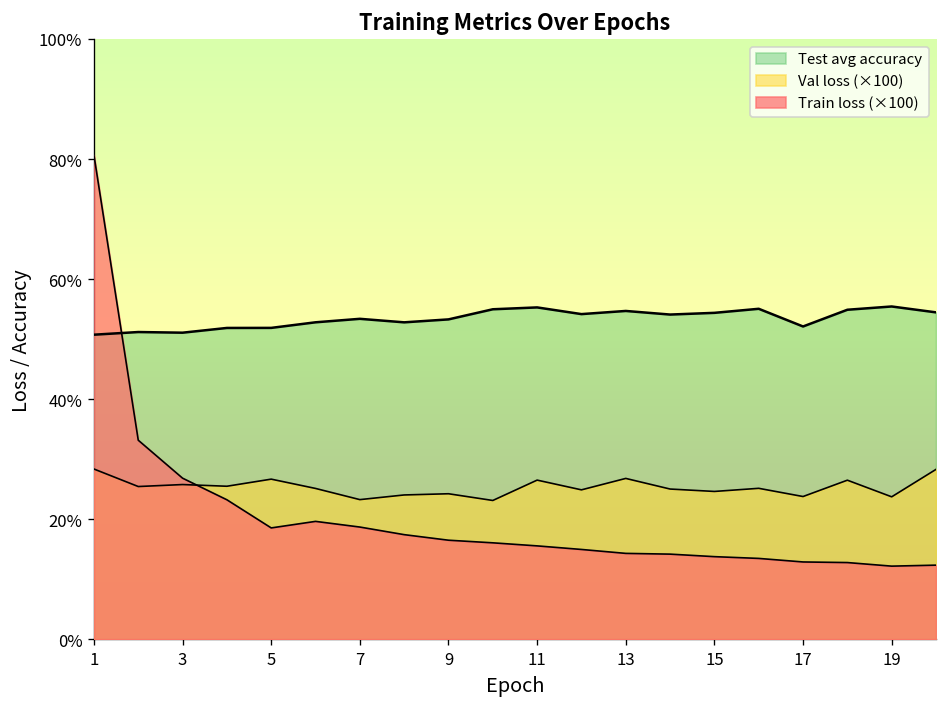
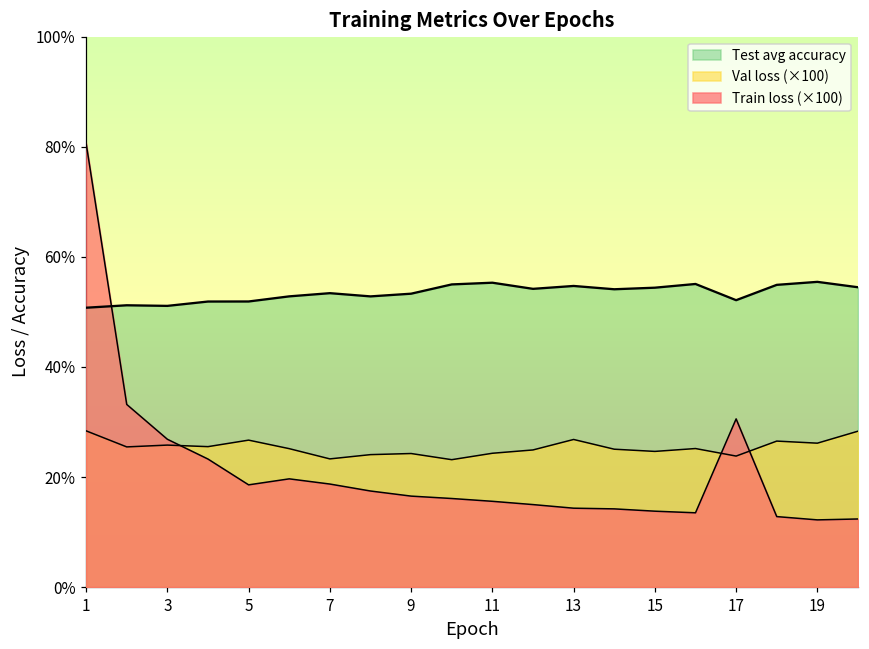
Val loss (×100), 11: 27% -> 24%
Train loss (×100), 17: 13% -> 31%
Val loss (×100), 19: 24% -> 26%
